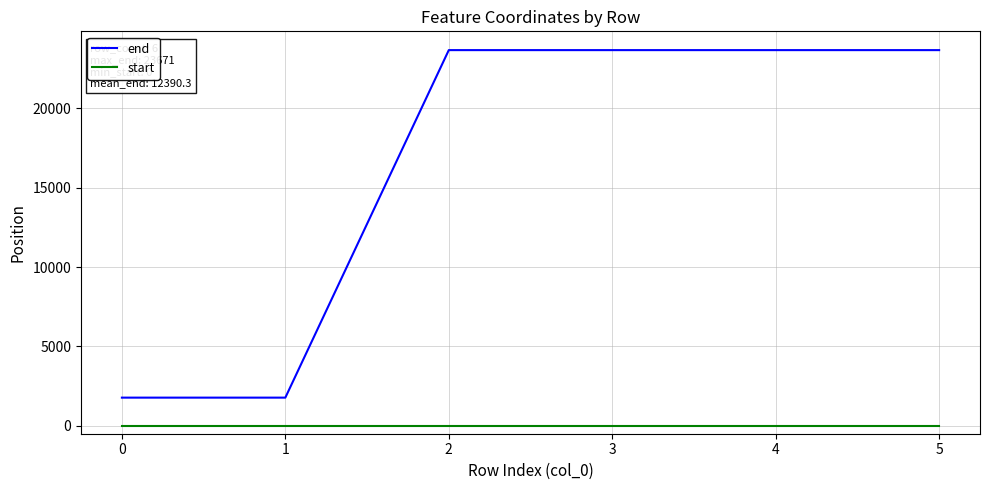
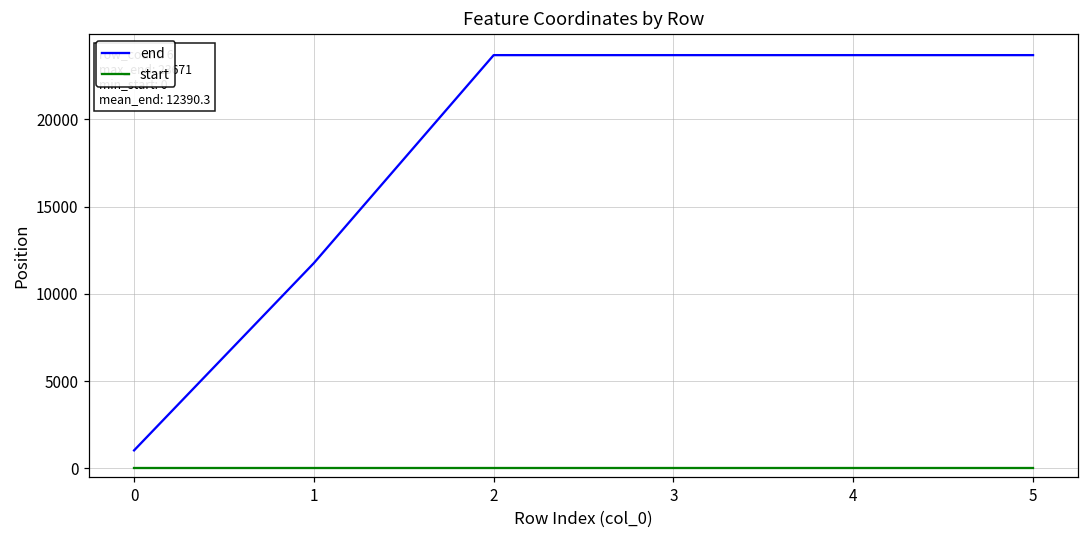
end, 0: 1800 -> 1000
end, 1: 1800 -> 11800
